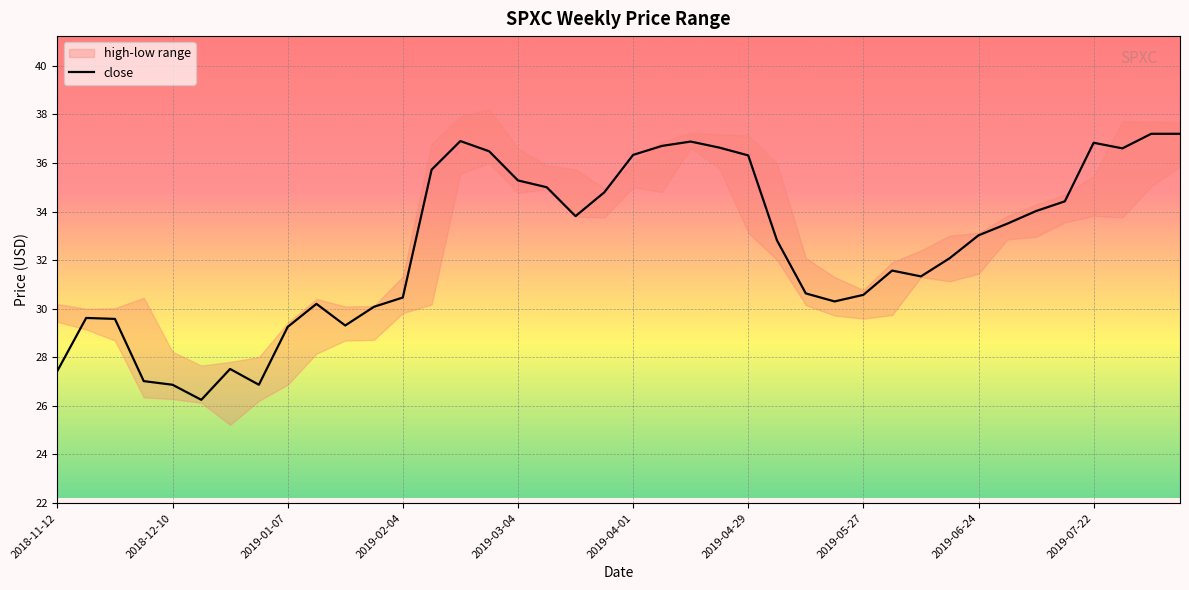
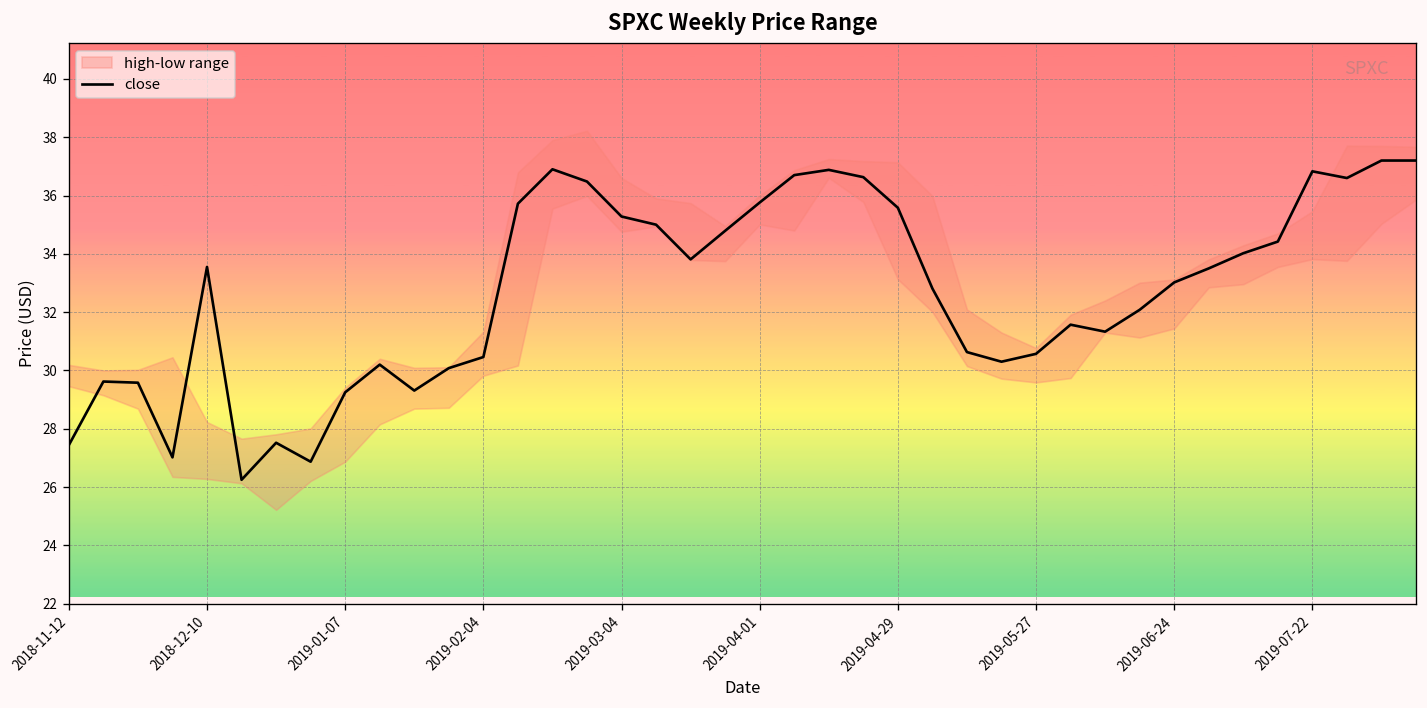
close, 2018-12-10: 26.9 -> 33.6
close, 2019-04-01: 36.3 -> 35.8
close, 2019-04-29: 36.3 -> 35.6
